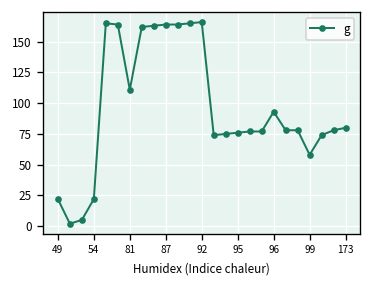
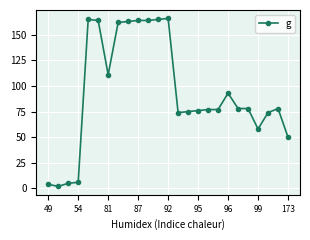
49: 22 -> 4
54: 22 -> 6
173: 80 -> 50
